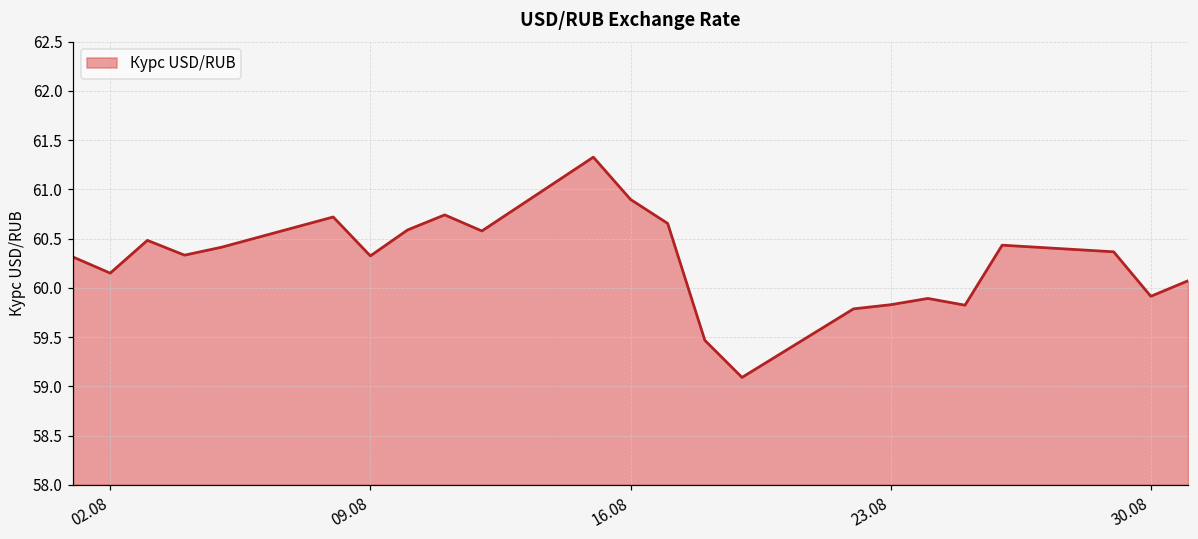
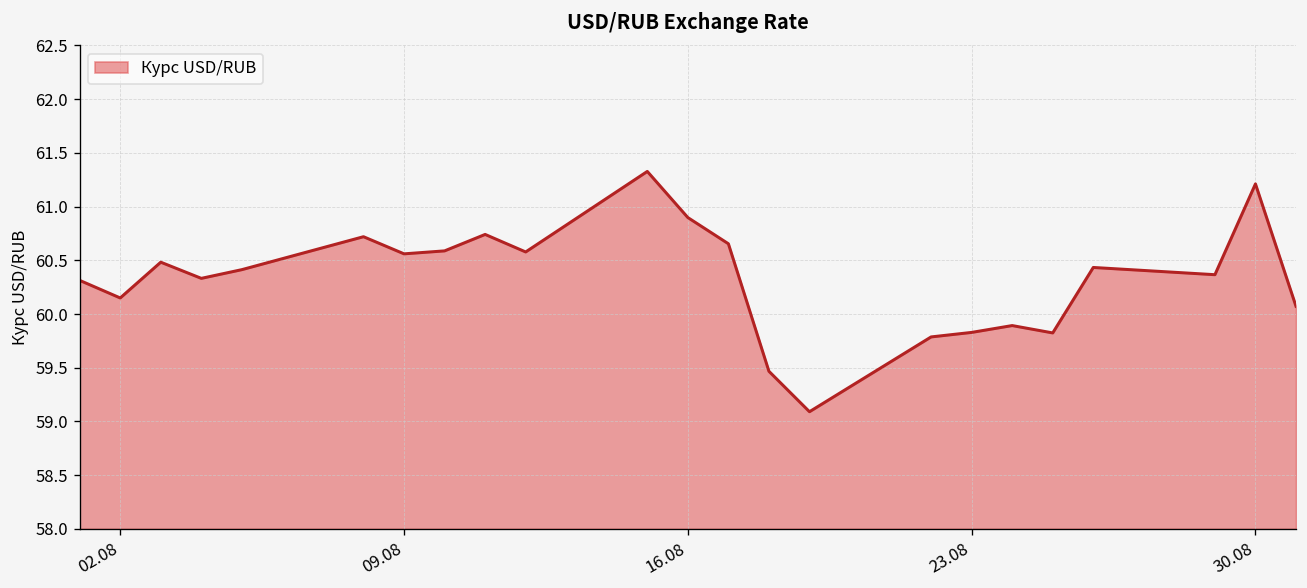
09.08: 60.3 -> 60.6
30.08: 59.9 -> 61.2
